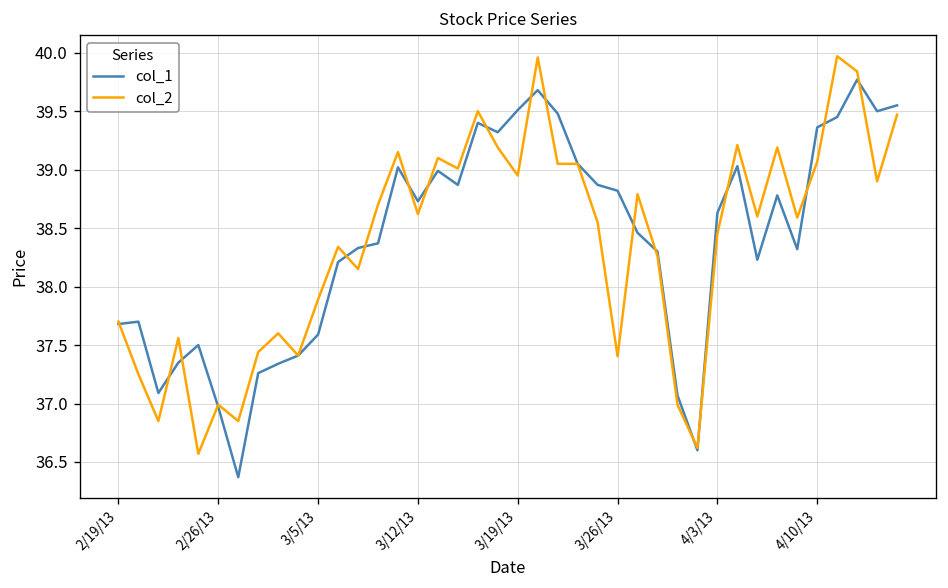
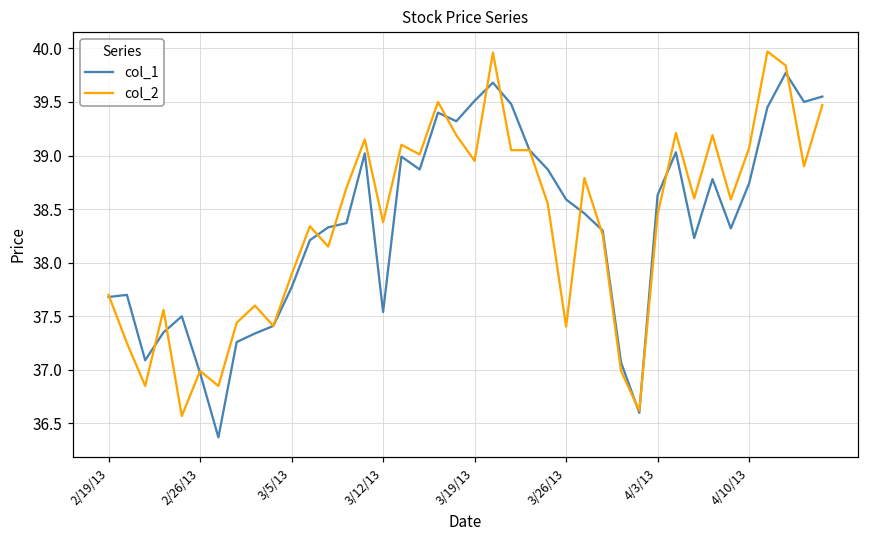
col_1, 3/5/13: 37.6 -> 37.8
col_1, 3/12/13: 38.7 -> 37.5
col_2, 3/12/13: 38.6 -> 38.4
col_1, 3/26/13: 38.8 -> 38.6
col_1, 4/10/13: 39.4 -> 38.7
